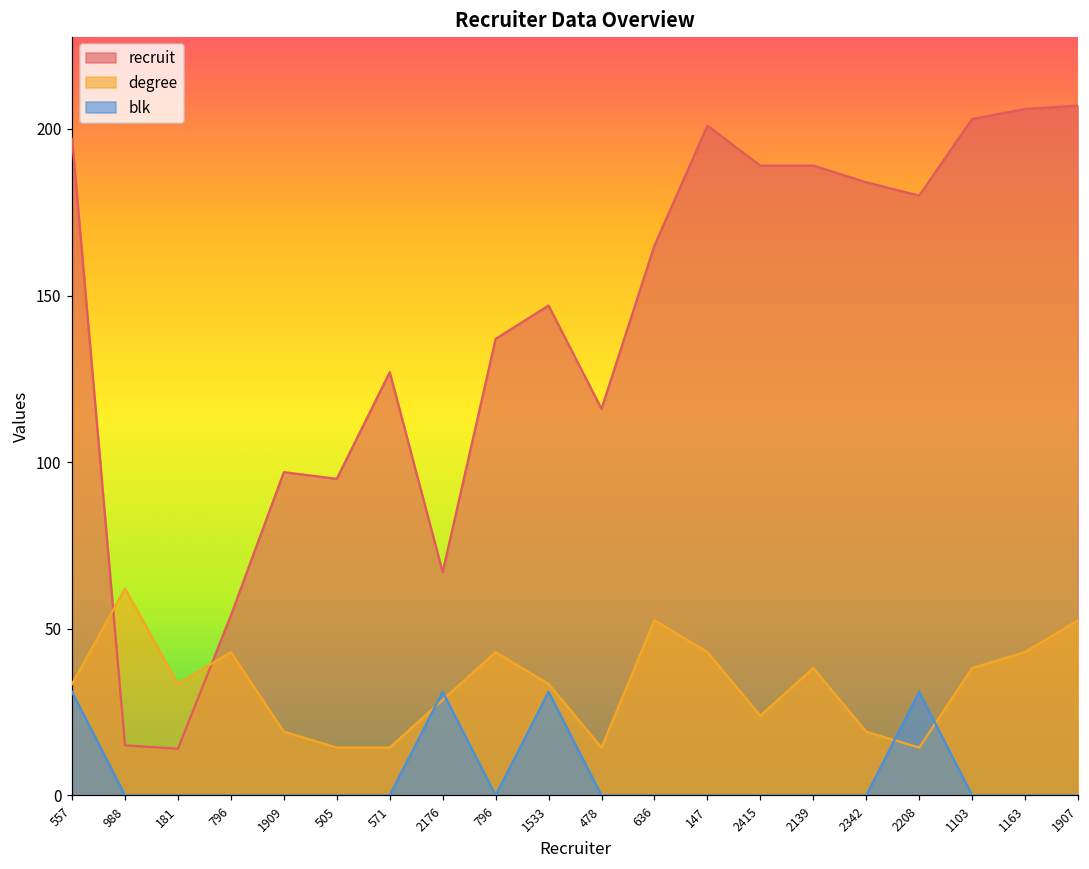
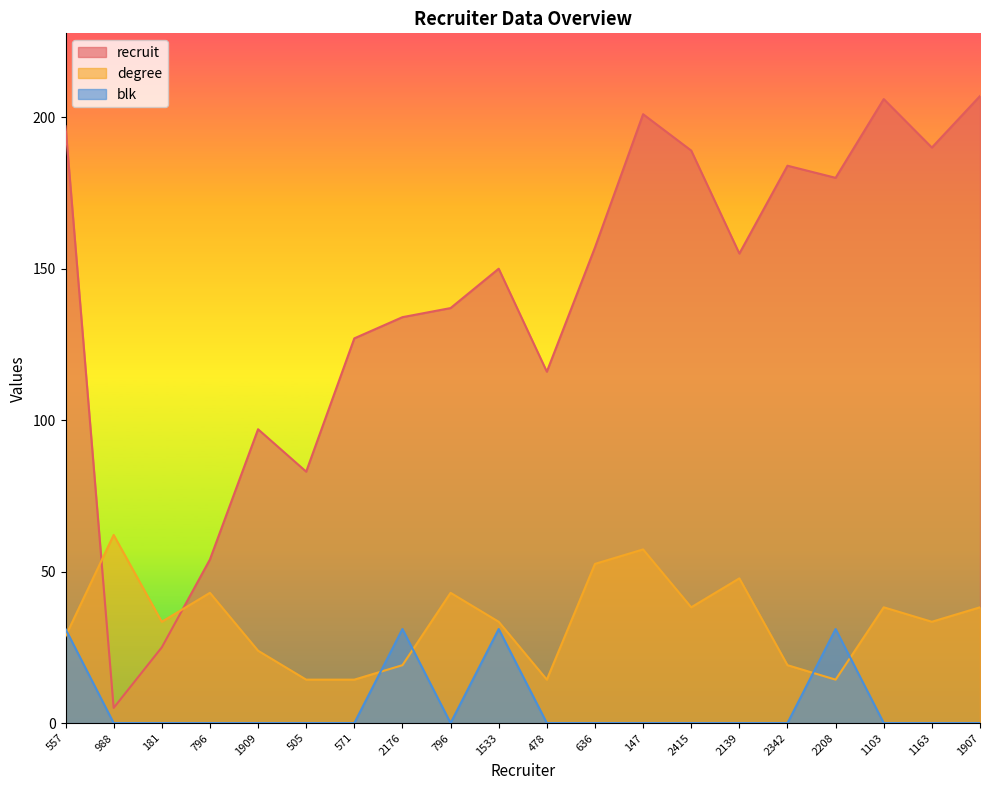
degree, 557: 33 -> 29
recruit, 988: 15 -> 5
recruit, 181: 14 -> 25
degree, 1909: 19 -> 24
recruit, 505: 95 -> 83
recruit, 2176: 67 -> 134
degree, 2176: 29 -> 19
recruit, 1533: 147 -> 150
recruit, 636: 165 -> 157
degree, 147: 43 -> 57
degree, 2415: 24 -> 38
recruit, 2139: 189 -> 155
degree, 2139: 38 -> 48
recruit, 1103: 203 -> 206
recruit, 1163: 206 -> 190
degree, 1163: 43 -> 33
degree, 1907: 53 -> 38
